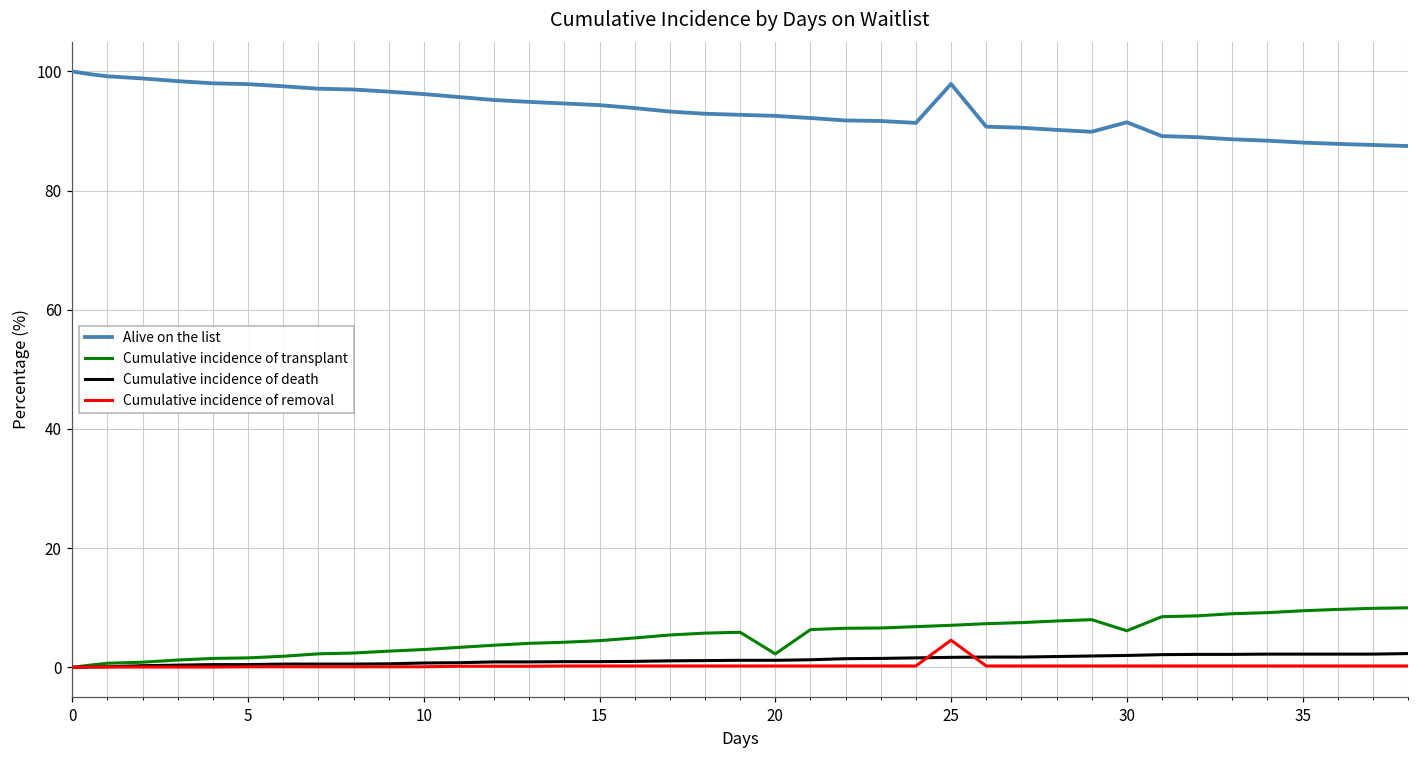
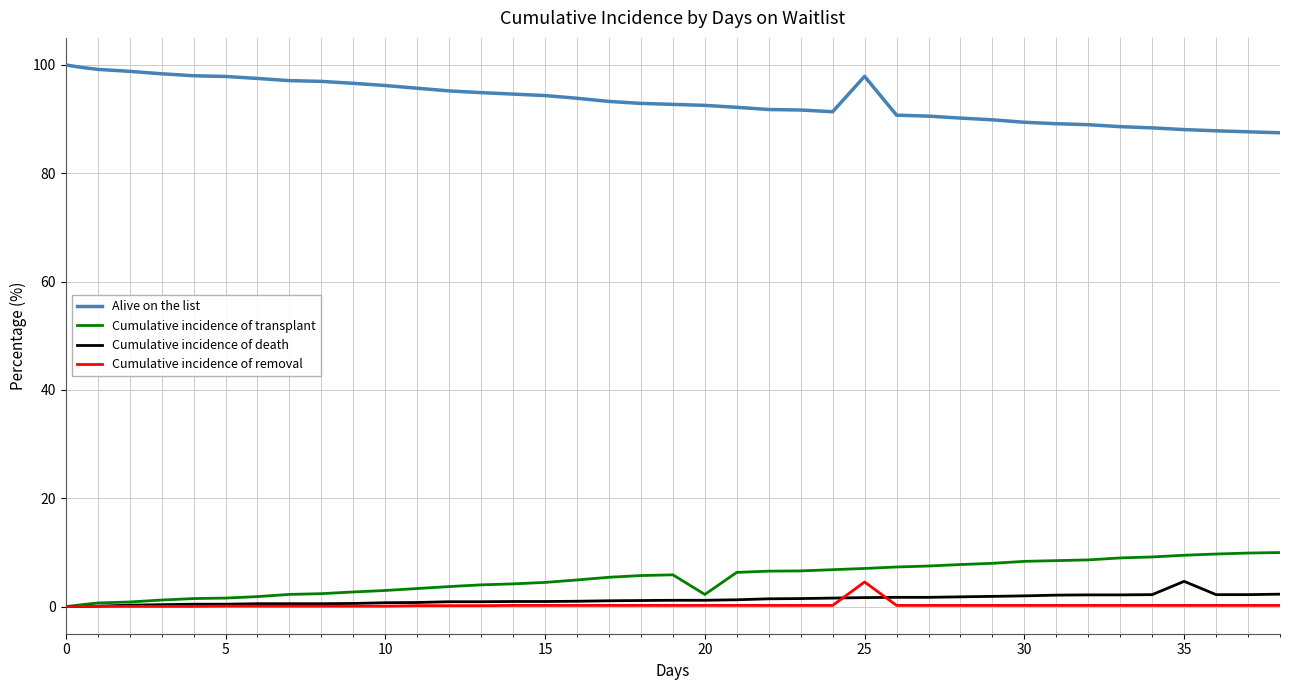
Alive on the list, 30: 91 -> 89
Cumulative incidence of transplant, 30: 6 -> 8
Cumulative incidence of death, 35: 2 -> 5
